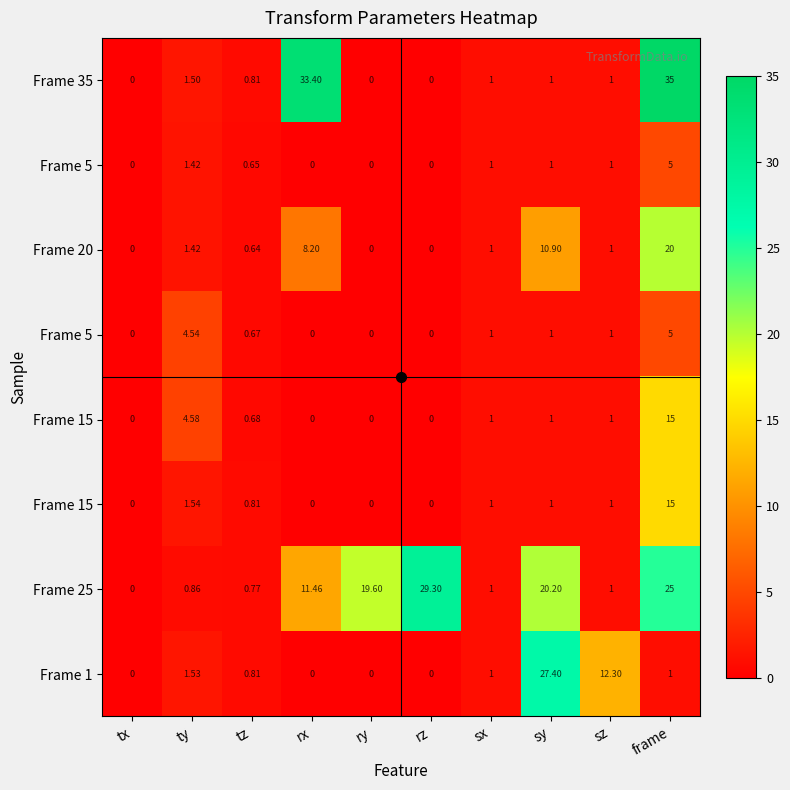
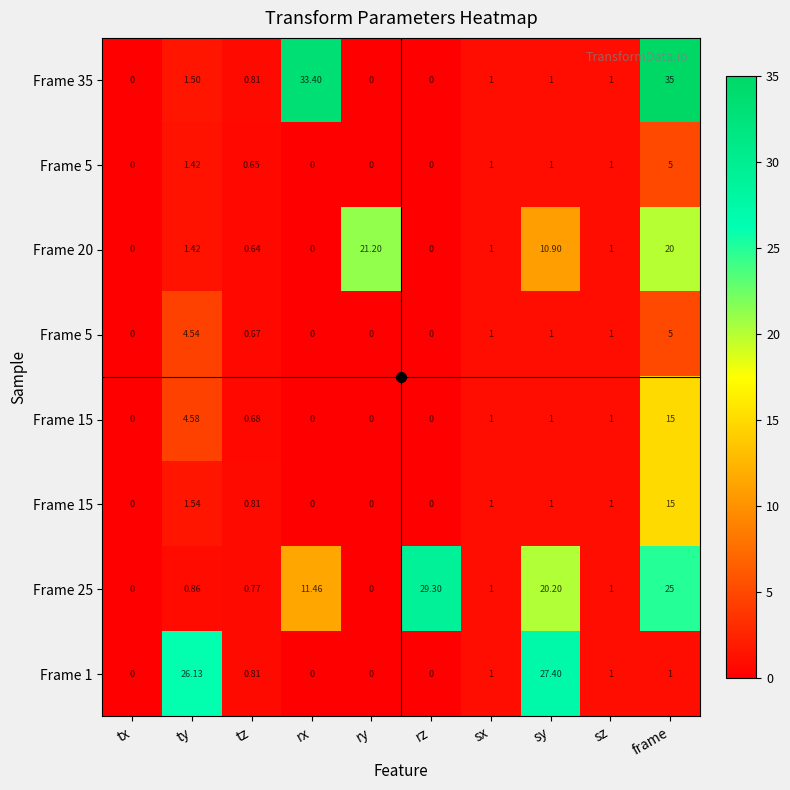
Frame 20, rx: 8.20 -> 0
Frame 20, ry: 0 -> 21.20
Frame 25, ry: 19.60 -> 0
Frame 1, ty: 1.53 -> 26.13
Frame 1, sz: 12.30 -> 1
